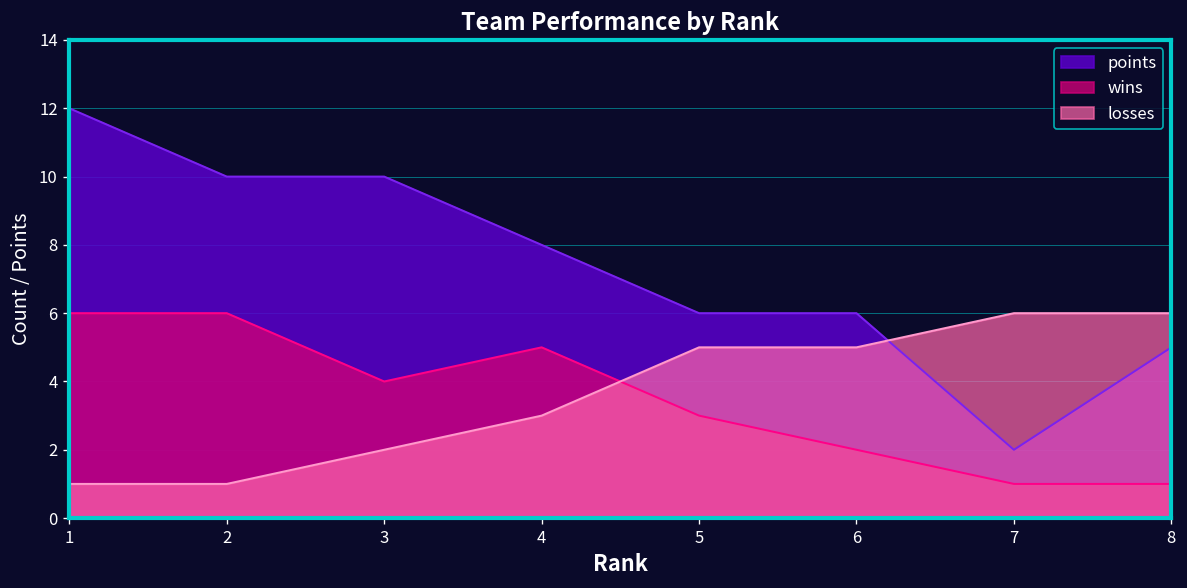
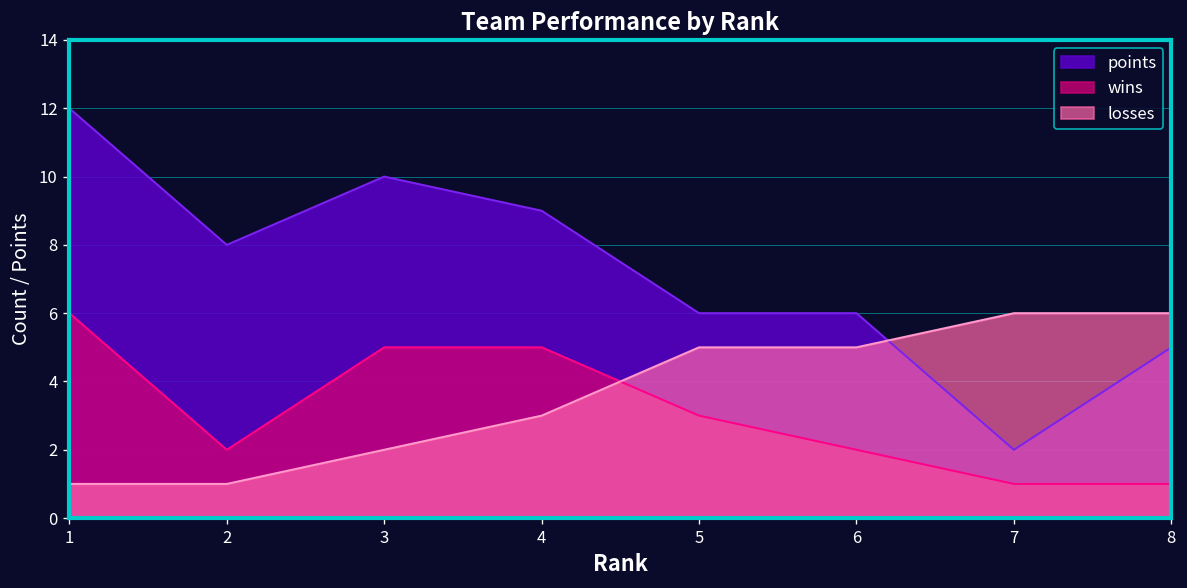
points, 2: 10 -> 8
wins, 2: 6 -> 2
wins, 3: 4 -> 5
points, 4: 8 -> 9
